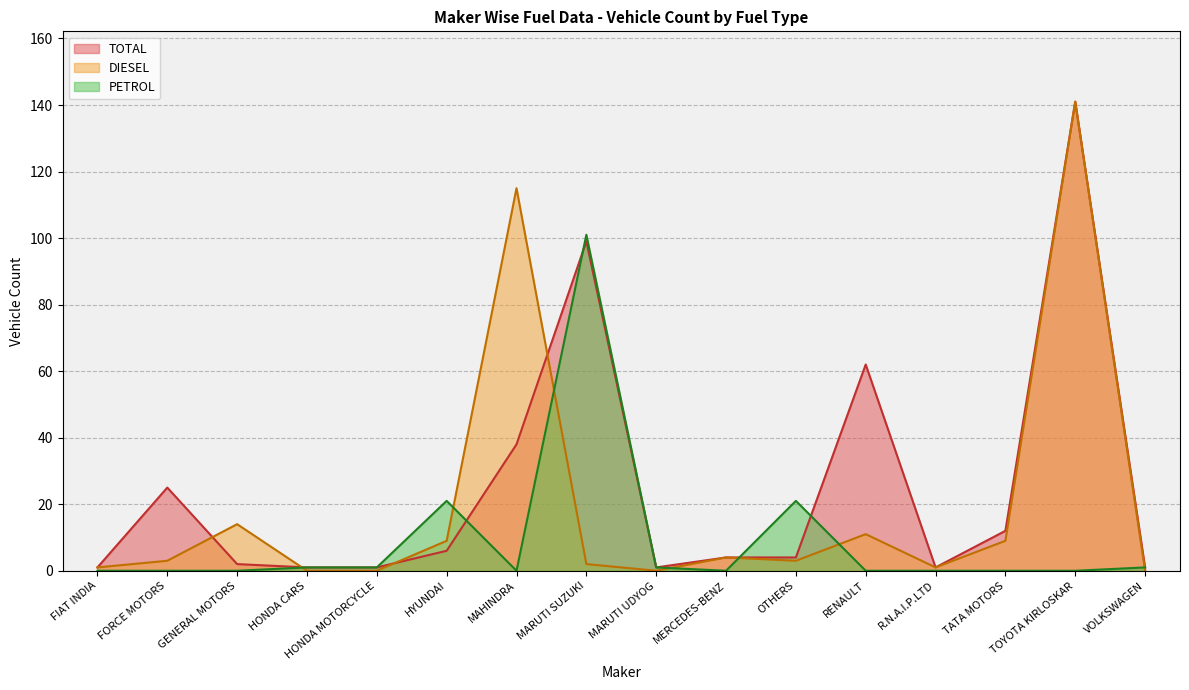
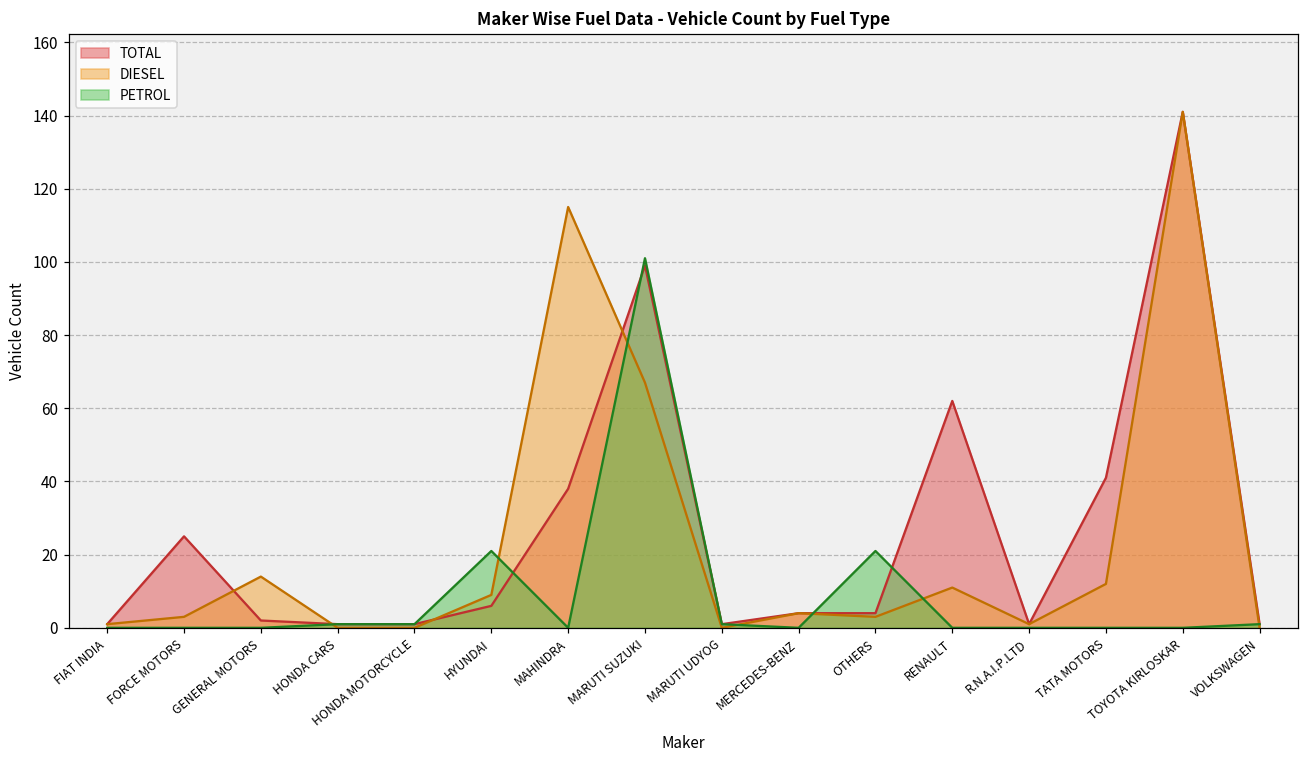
DIESEL, MARUTI SUZUKI: 2 -> 67
TOTAL, TATA MOTORS: 12 -> 41
DIESEL, TATA MOTORS: 9 -> 12
